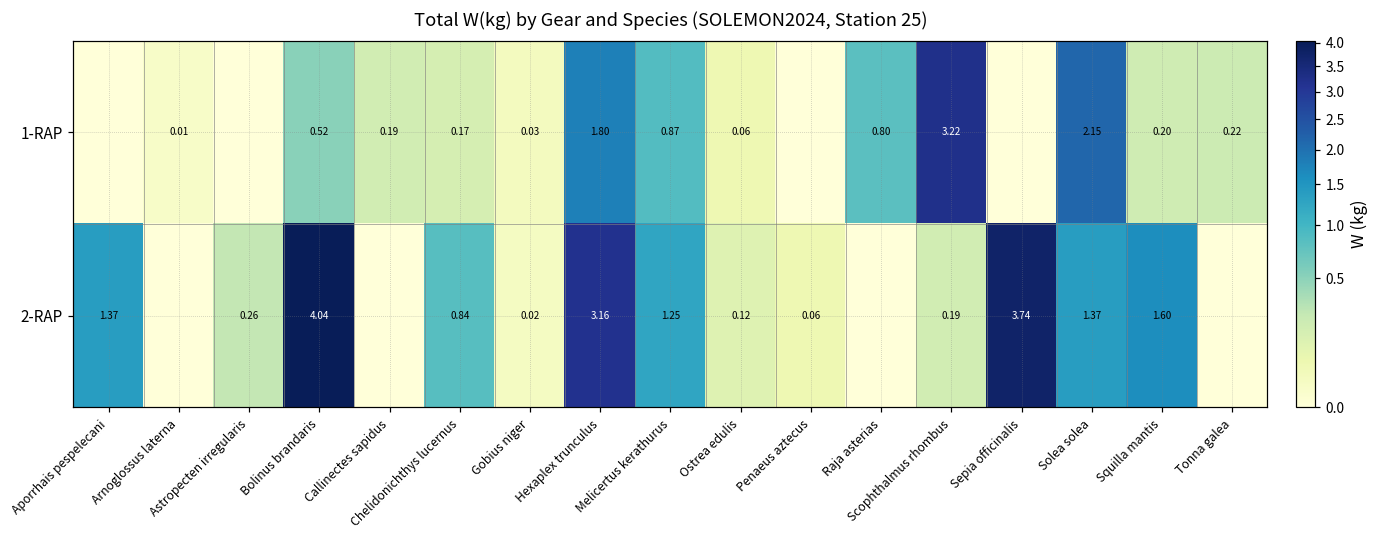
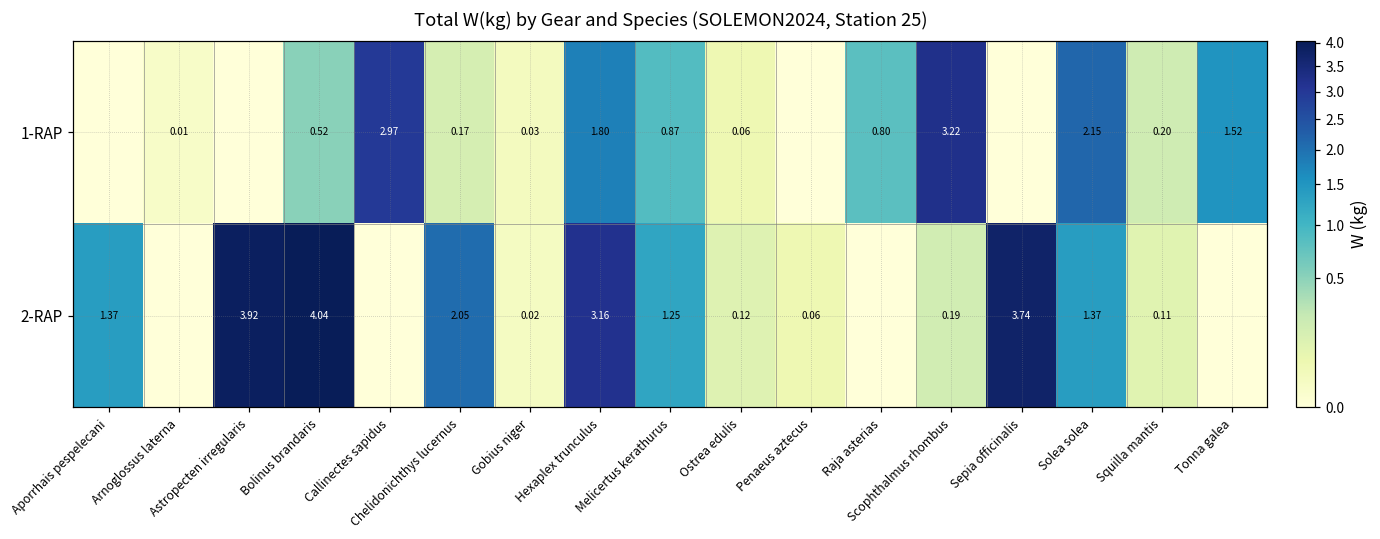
1-RAP, Callinectes sapidus: 0.19 -> 2.97
1-RAP, Tonna galea: 0.22 -> 1.52
2-RAP, Astropecten irregularis: 0.26 -> 3.92
2-RAP, Chelidonichthys lucernus: 0.84 -> 2.05
2-RAP, Squilla mantis: 1.60 -> 0.11
